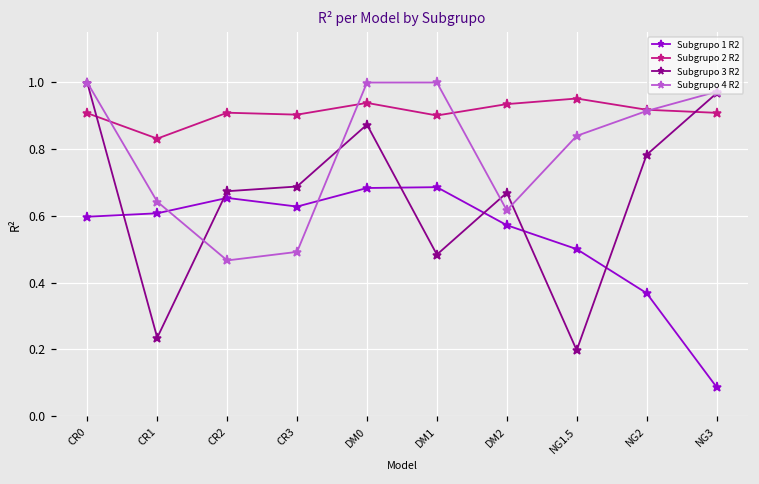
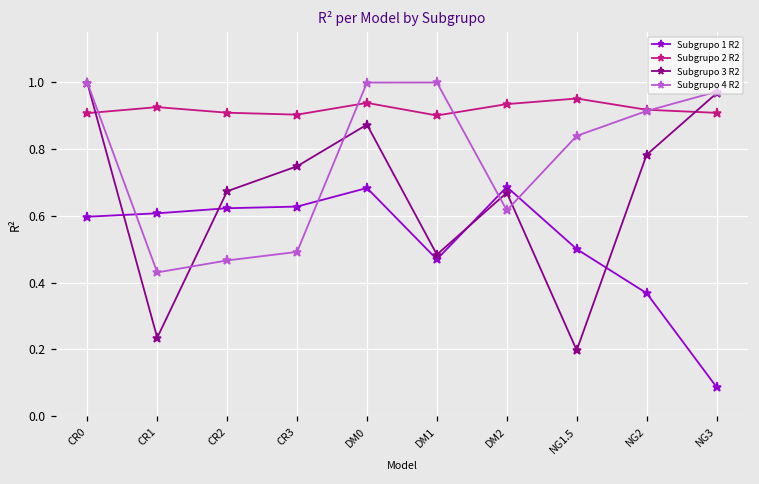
Subgrupo 2 R2, CR1: 0.83 -> 0.93
Subgrupo 4 R2, CR1: 0.64 -> 0.43
Subgrupo 1 R2, CR2: 0.65 -> 0.62
Subgrupo 3 R2, CR3: 0.69 -> 0.75
Subgrupo 1 R2, DM1: 0.69 -> 0.47
Subgrupo 1 R2, DM2: 0.57 -> 0.69
